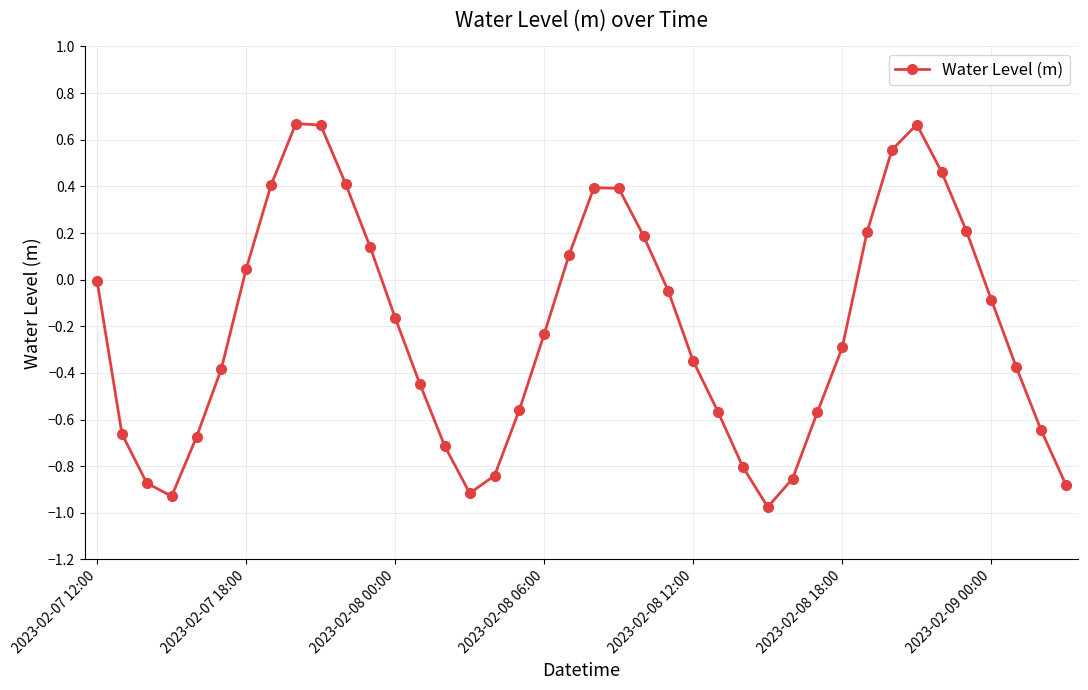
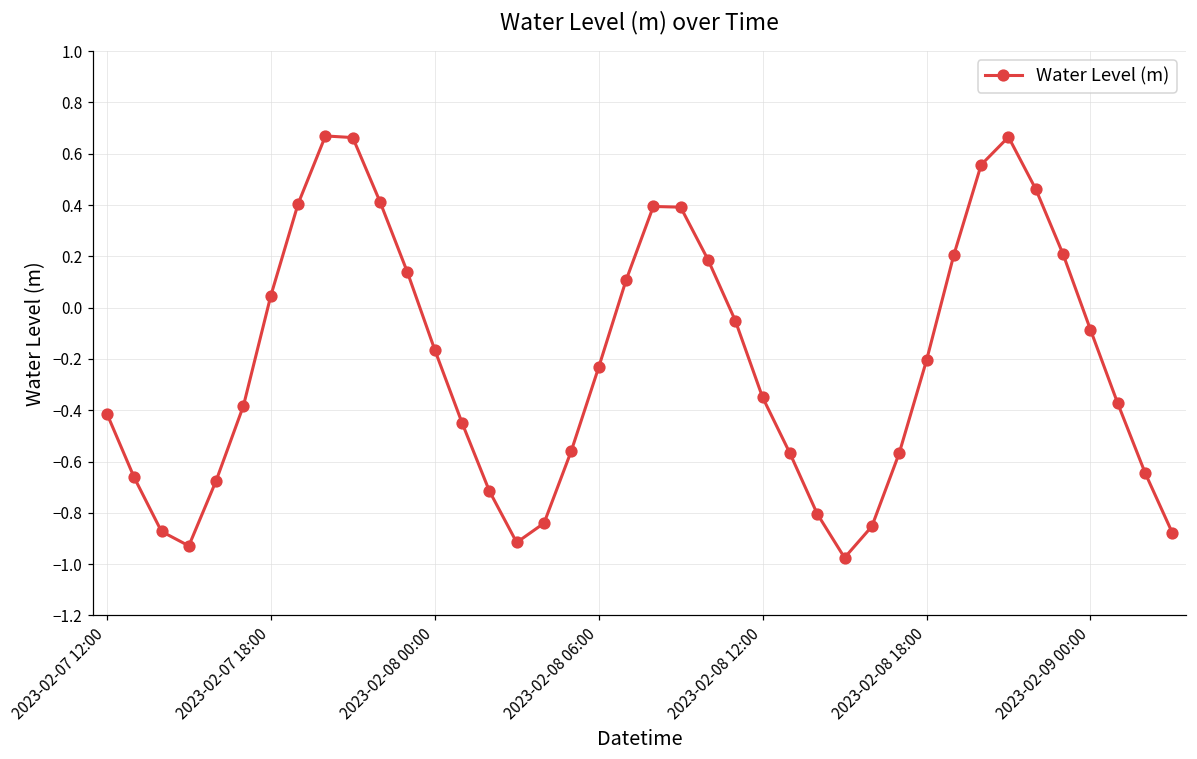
2023-02-07 12:00: -0.01 -> -0.41
2023-02-08 18:00: -0.29 -> -0.21
